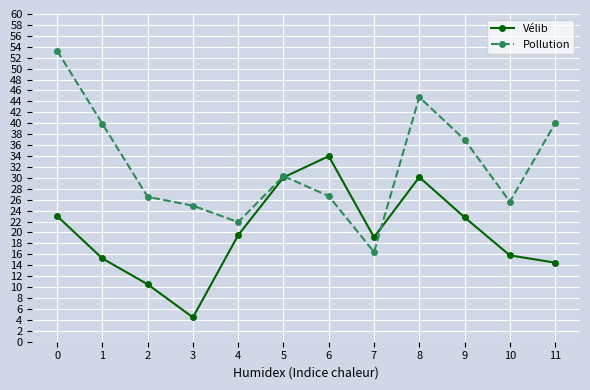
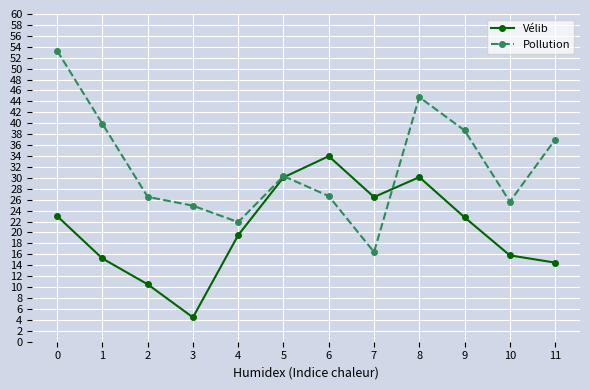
Vélib, 7: 19 -> 26
Pollution, 9: 37 -> 39
Pollution, 11: 40 -> 37
